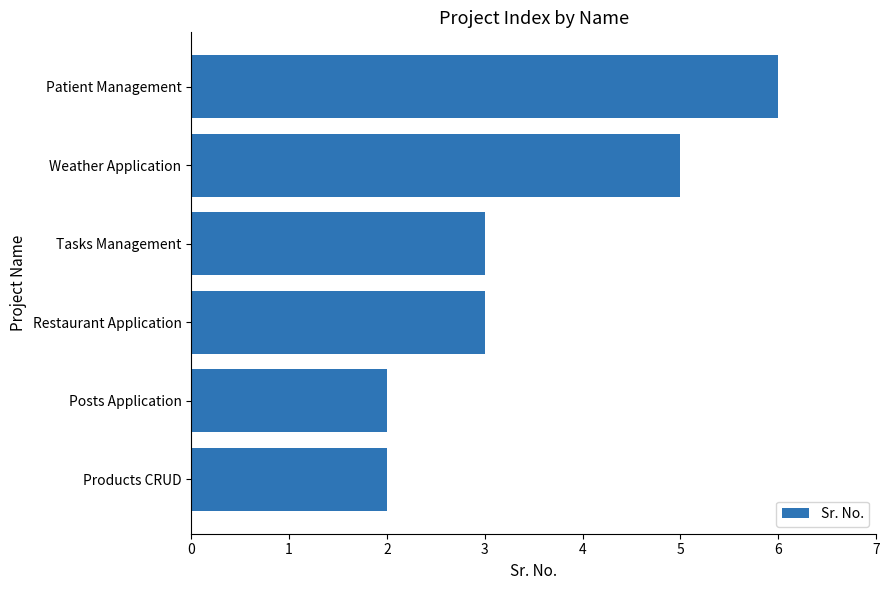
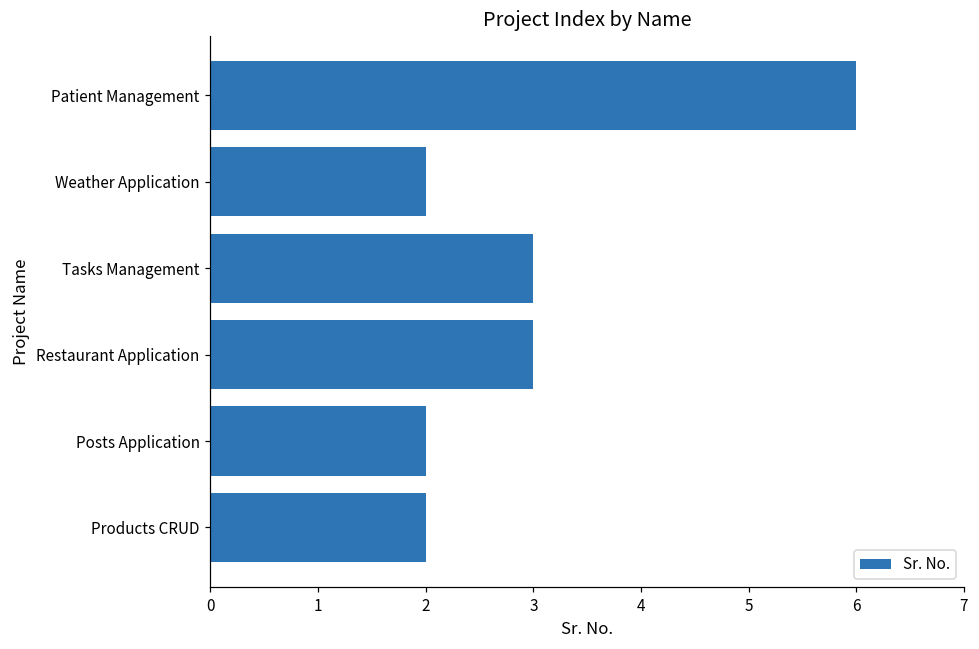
Weather Application: 5 -> 2
